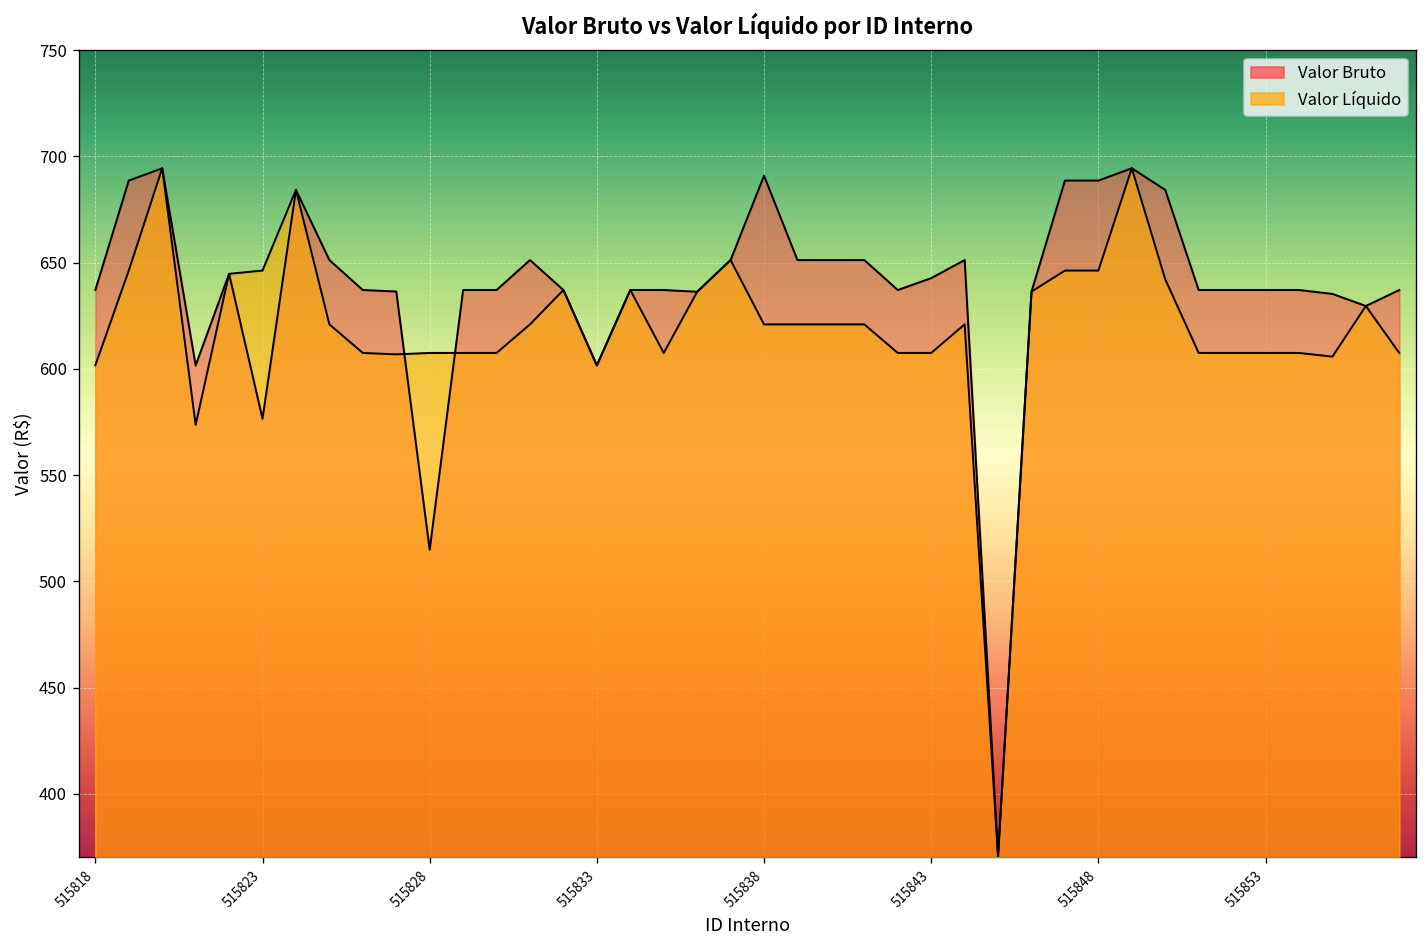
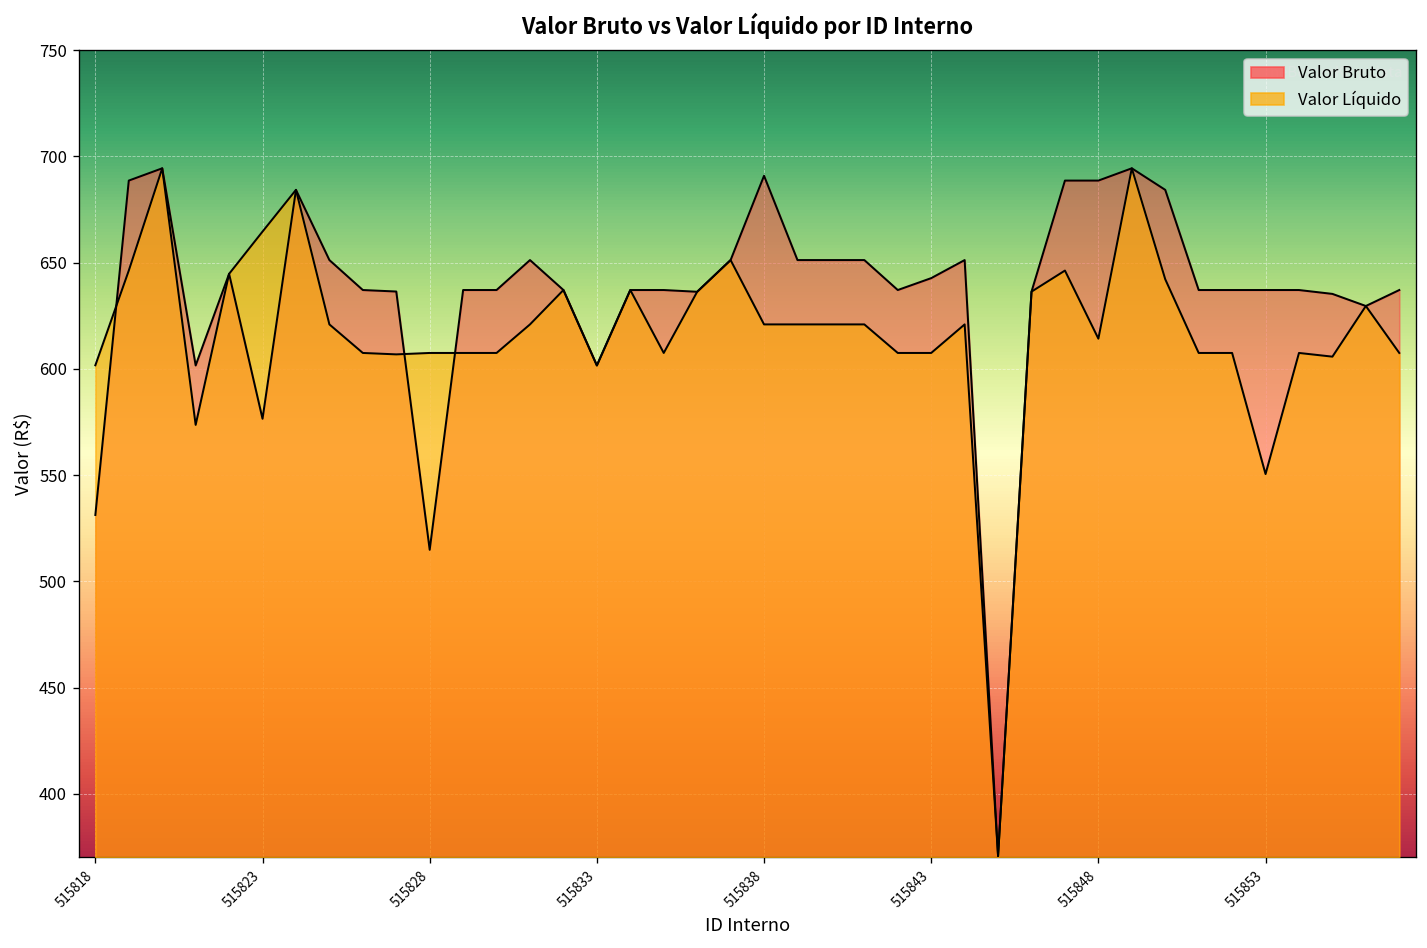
Valor Bruto, 515818: 637 -> 531
Valor Líquido, 515823: 646 -> 665
Valor Líquido, 515848: 646 -> 614
Valor Líquido, 515853: 608 -> 551
